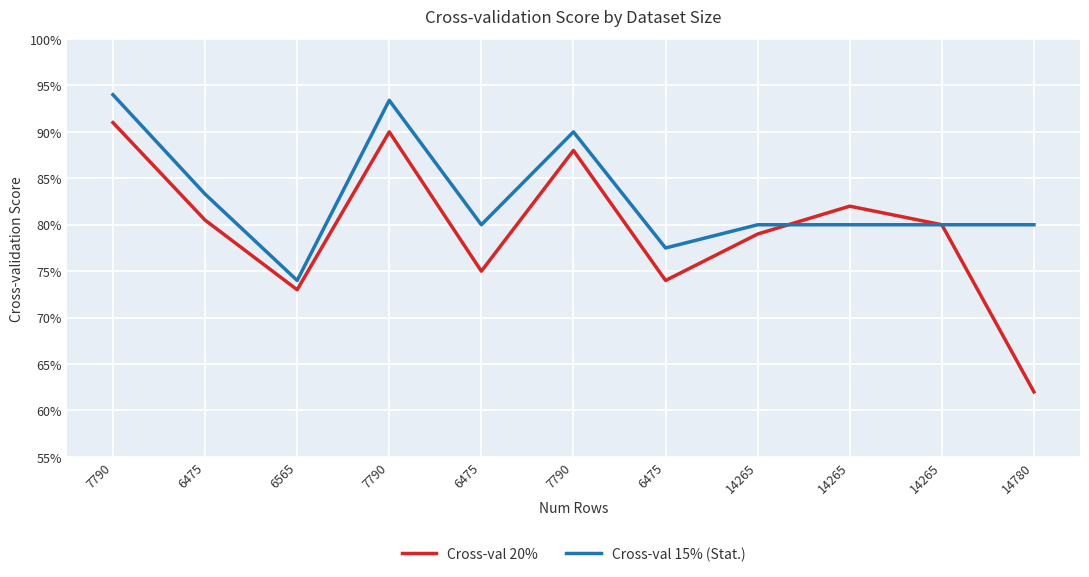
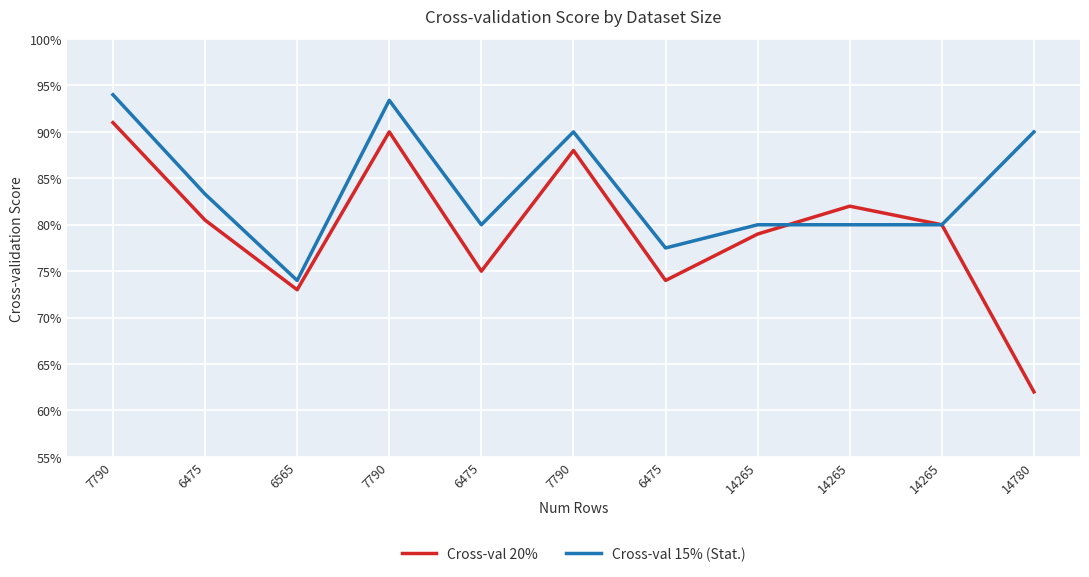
Cross-val 15% (Stat.), 14780: 80% -> 90%
